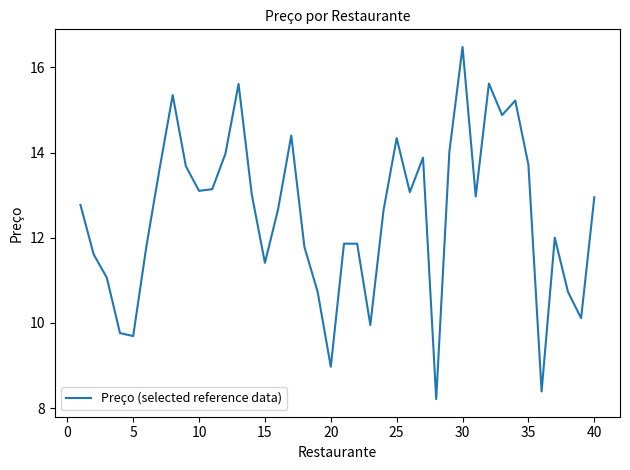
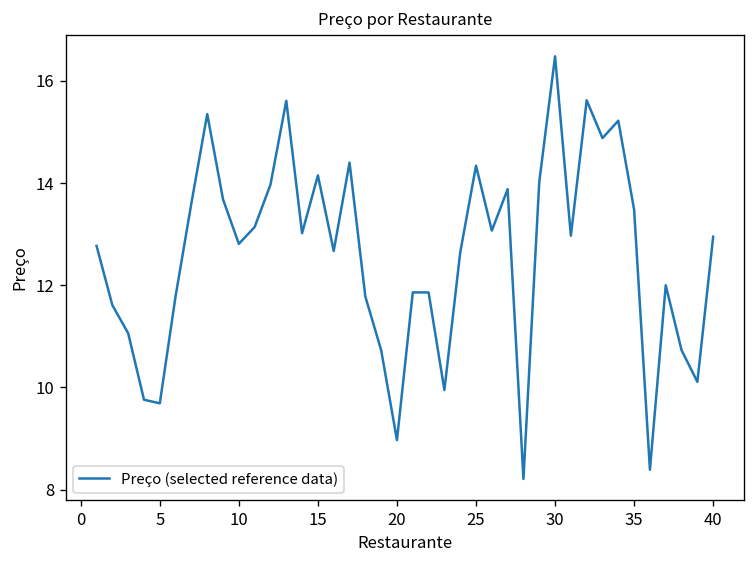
10: 13.1 -> 12.8
15: 11.4 -> 14.2
35: 13.7 -> 13.5
